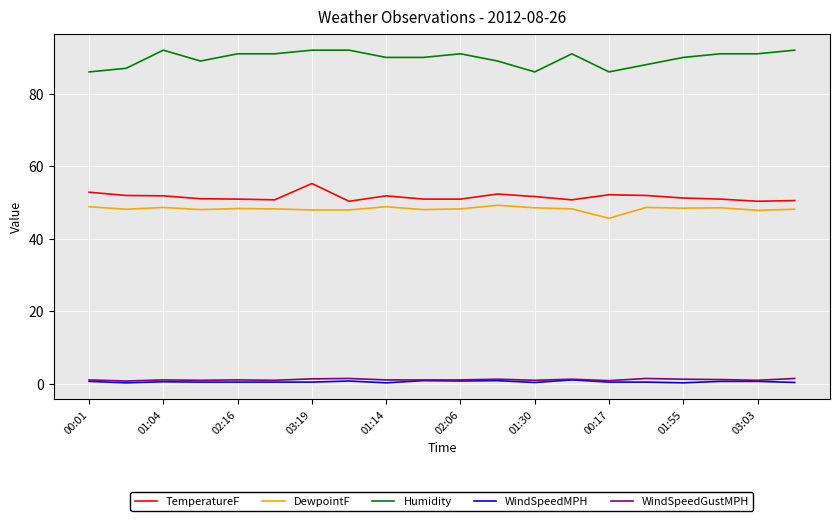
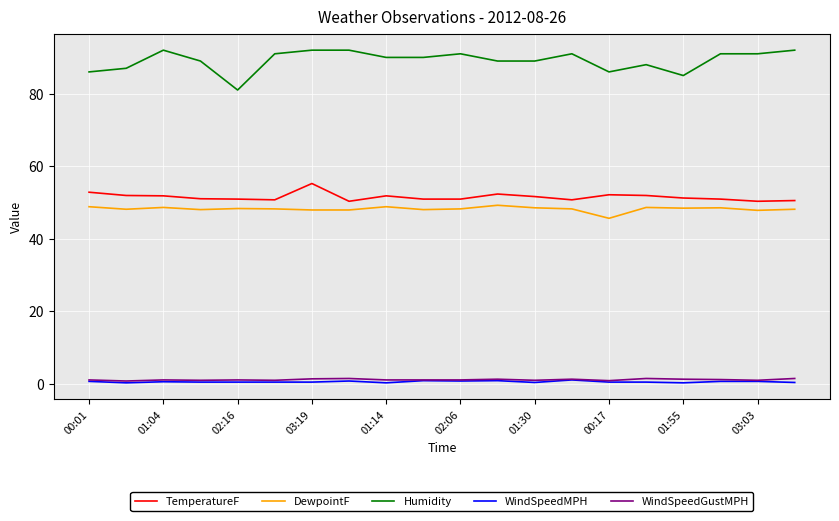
Humidity, 02:16: 91 -> 81
Humidity, 01:30: 86 -> 89
Humidity, 01:55: 90 -> 85
